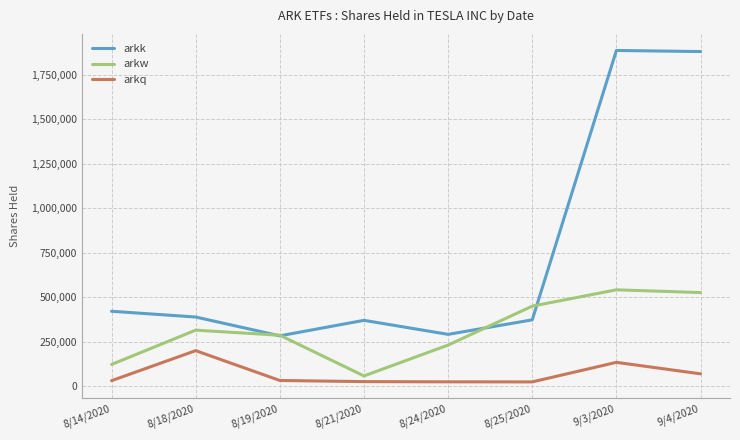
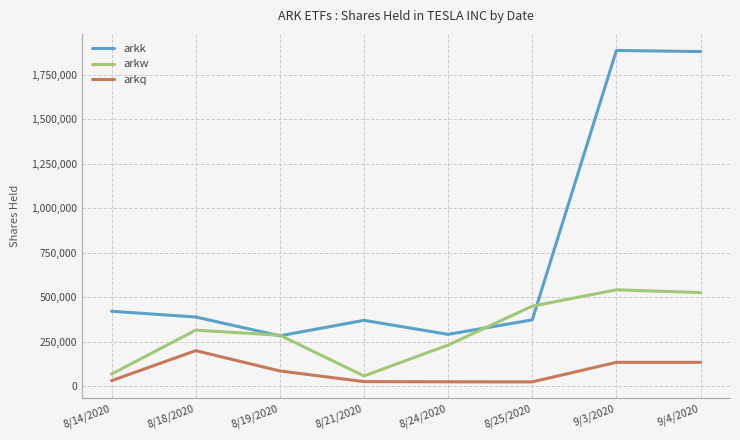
arkw, 8/14/2020: 120,000 -> 70,000
arkq, 8/19/2020: 30,000 -> 90,000
arkq, 9/4/2020: 70,000 -> 140,000
